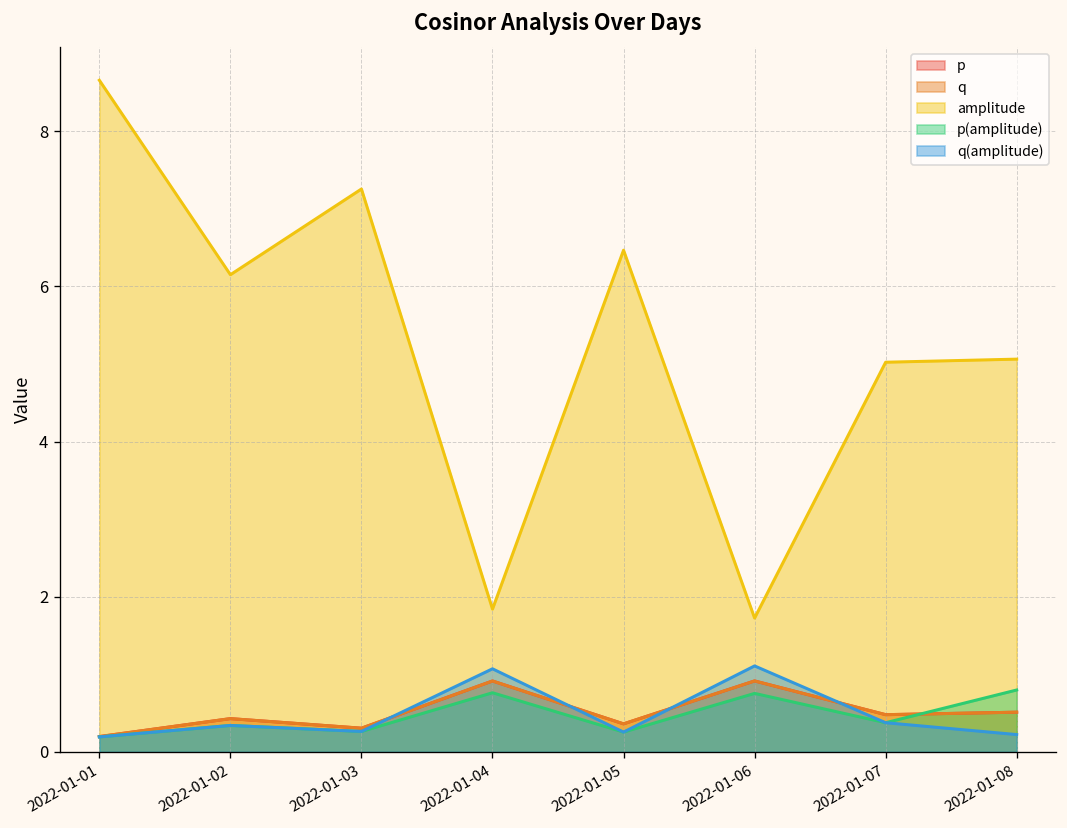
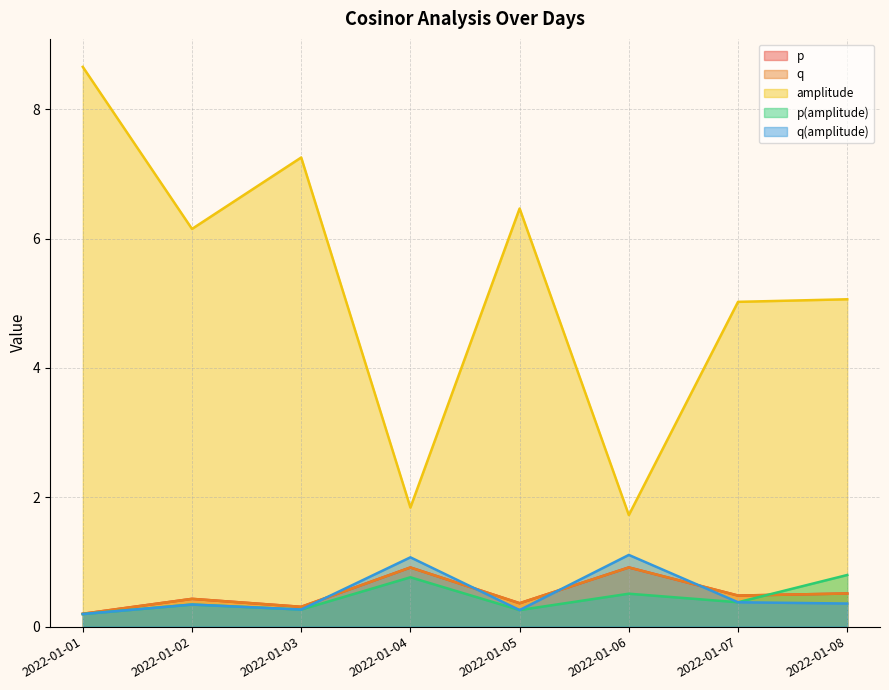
p(amplitude), 2022-01-06: 0.8 -> 0.5
q(amplitude), 2022-01-08: 0.2 -> 0.4
